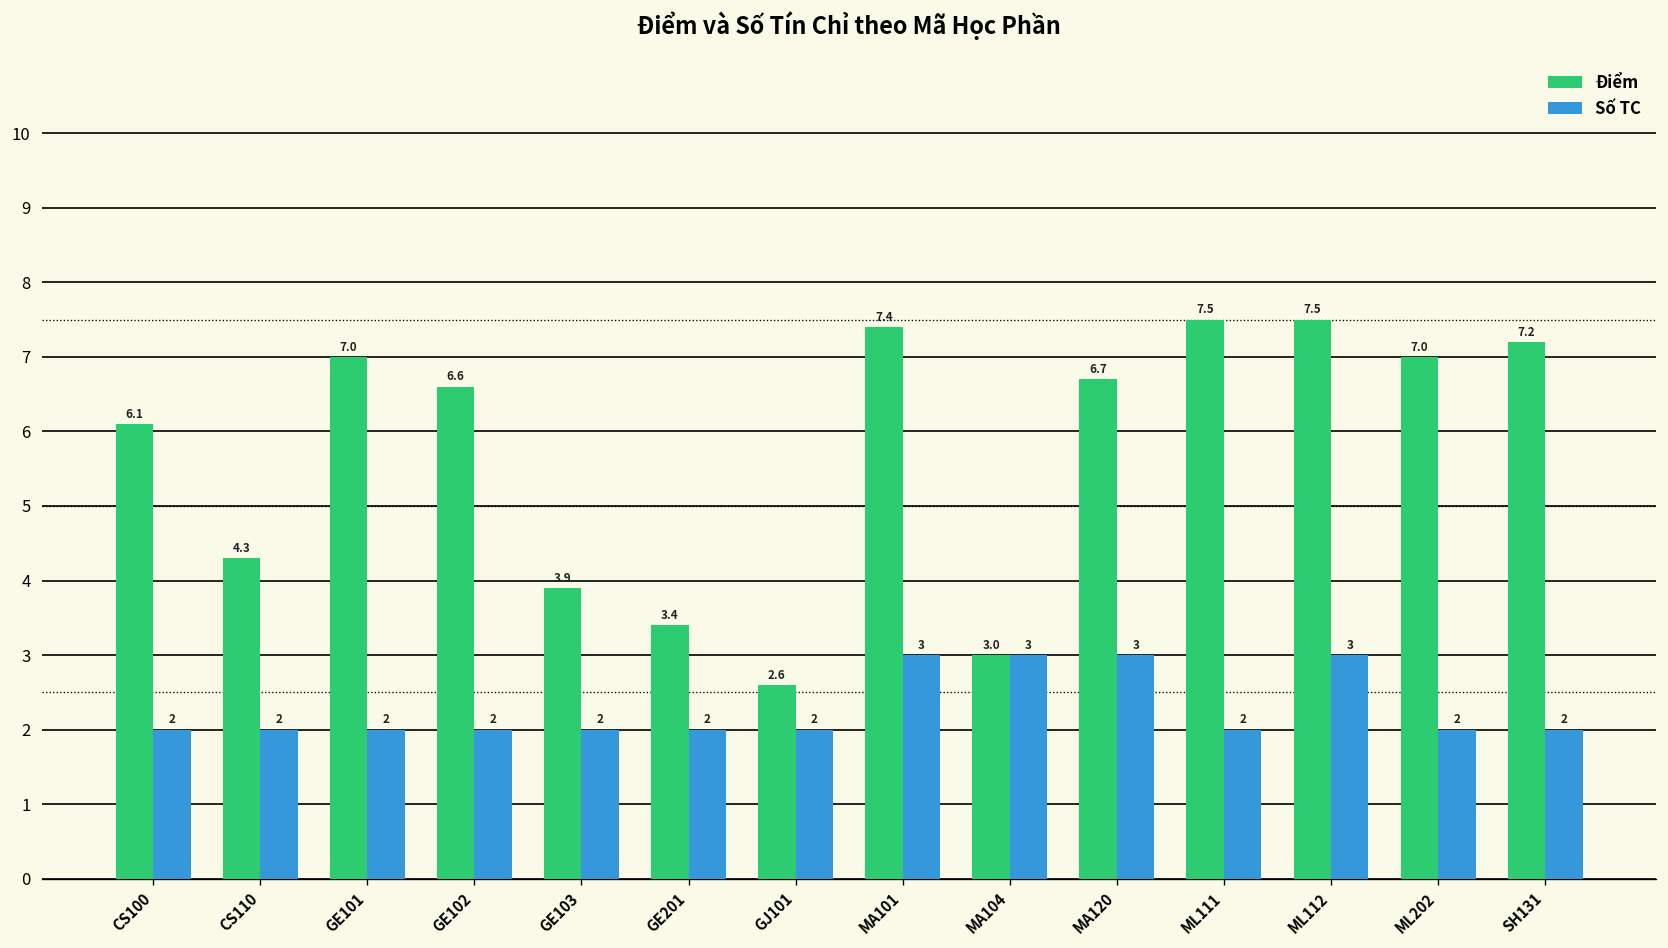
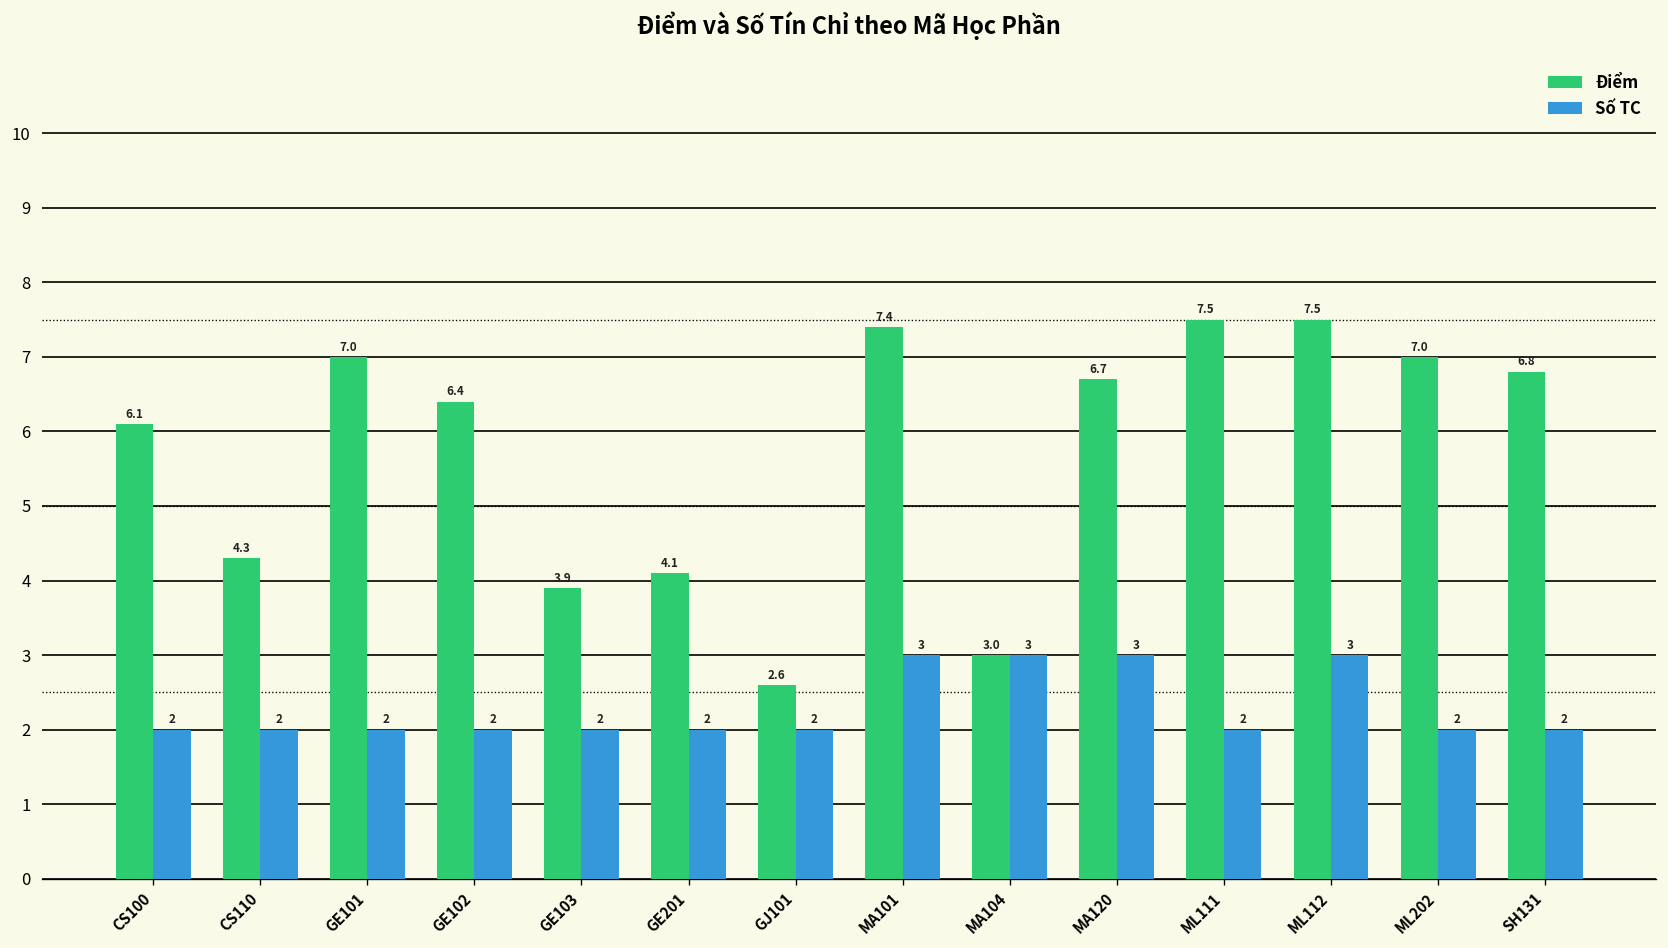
Điểm, GE102: 6.6 -> 6.4
Điểm, GE201: 3.4 -> 4.1
Điểm, SH131: 7.2 -> 6.8
